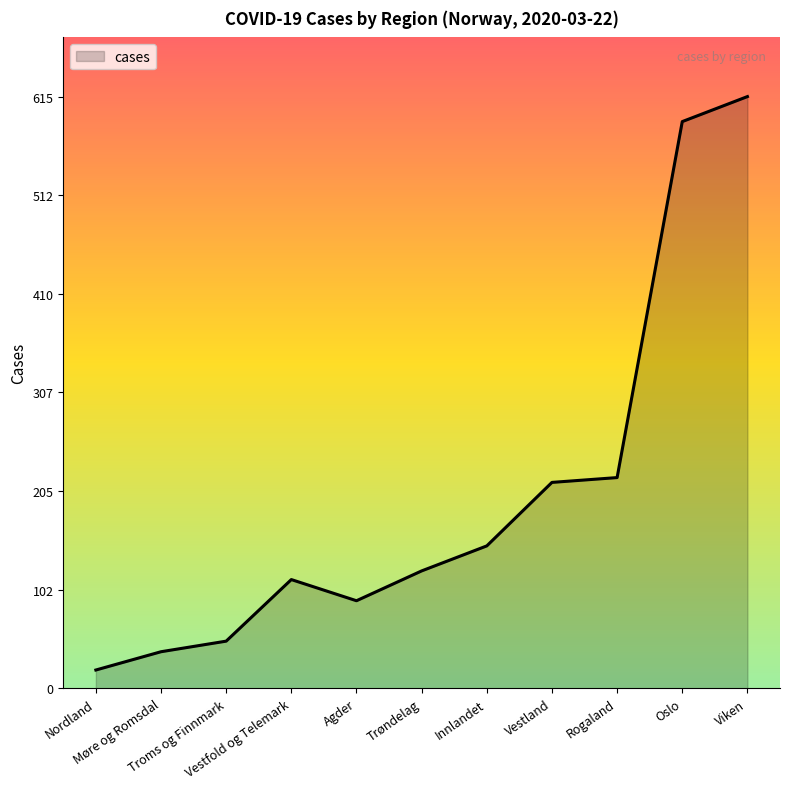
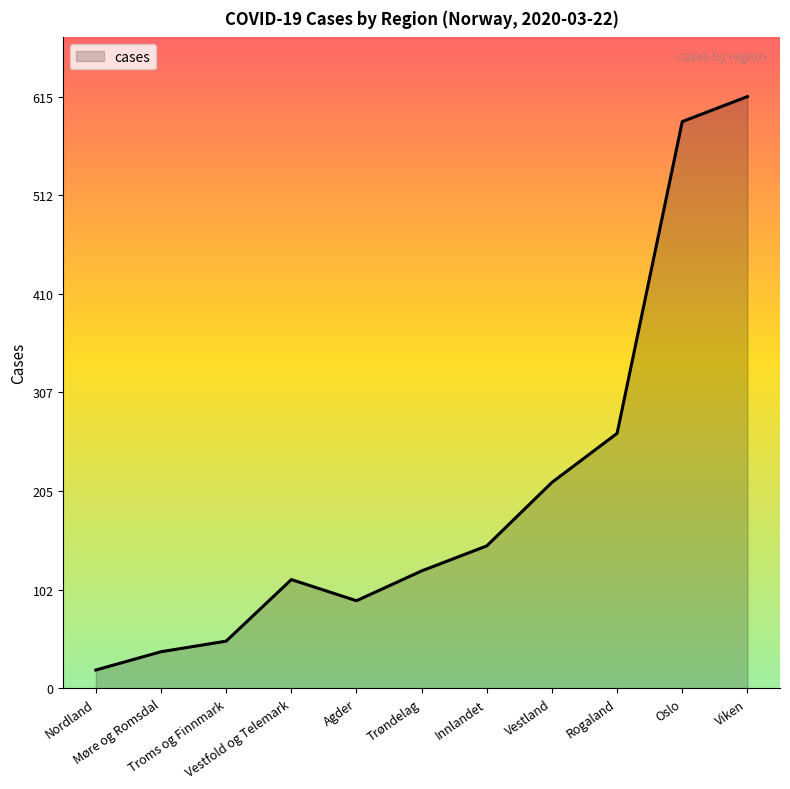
Rogaland: 220 -> 270
